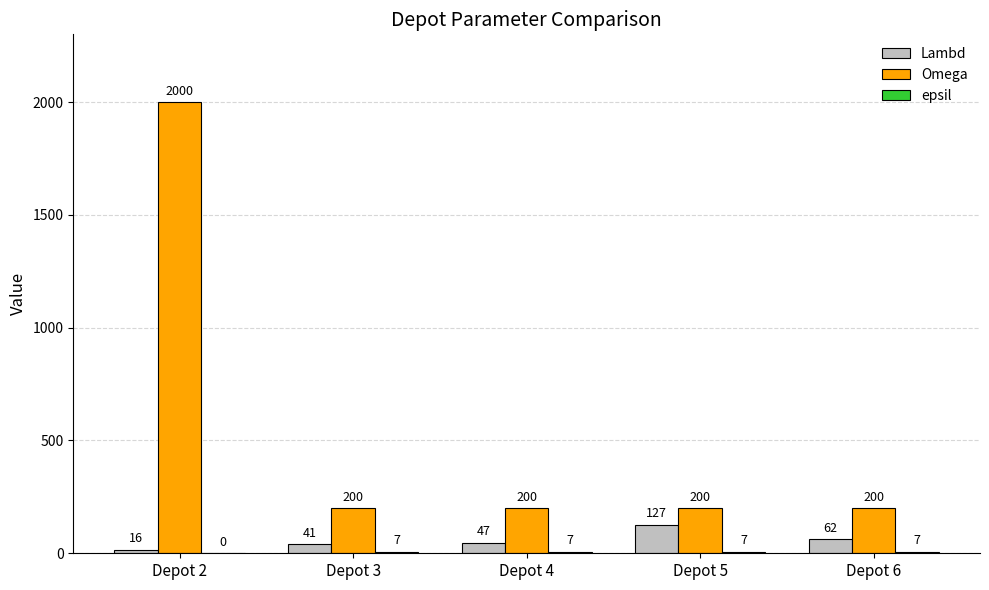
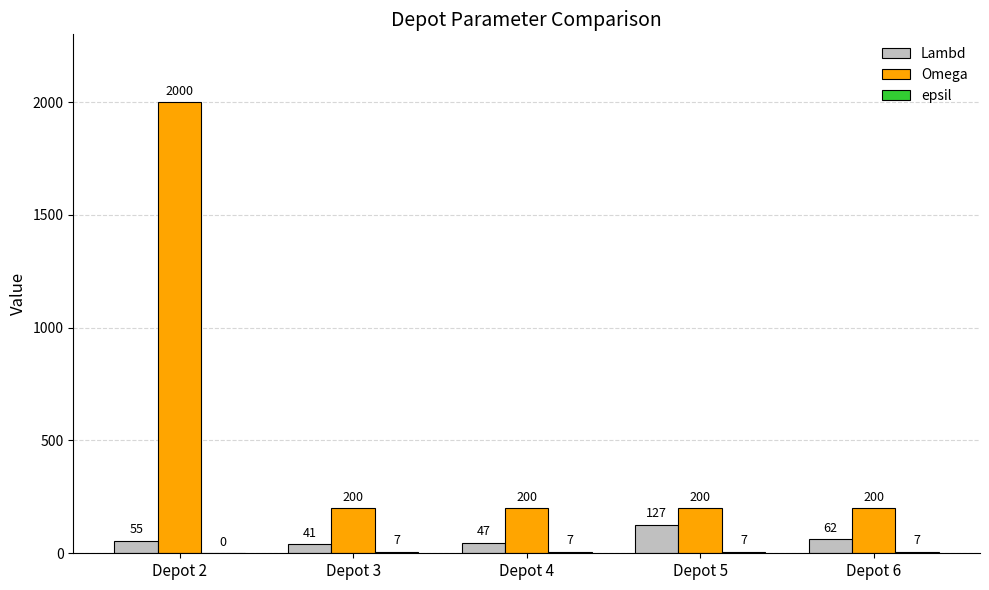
Lambd, Depot 2: 16 -> 55
